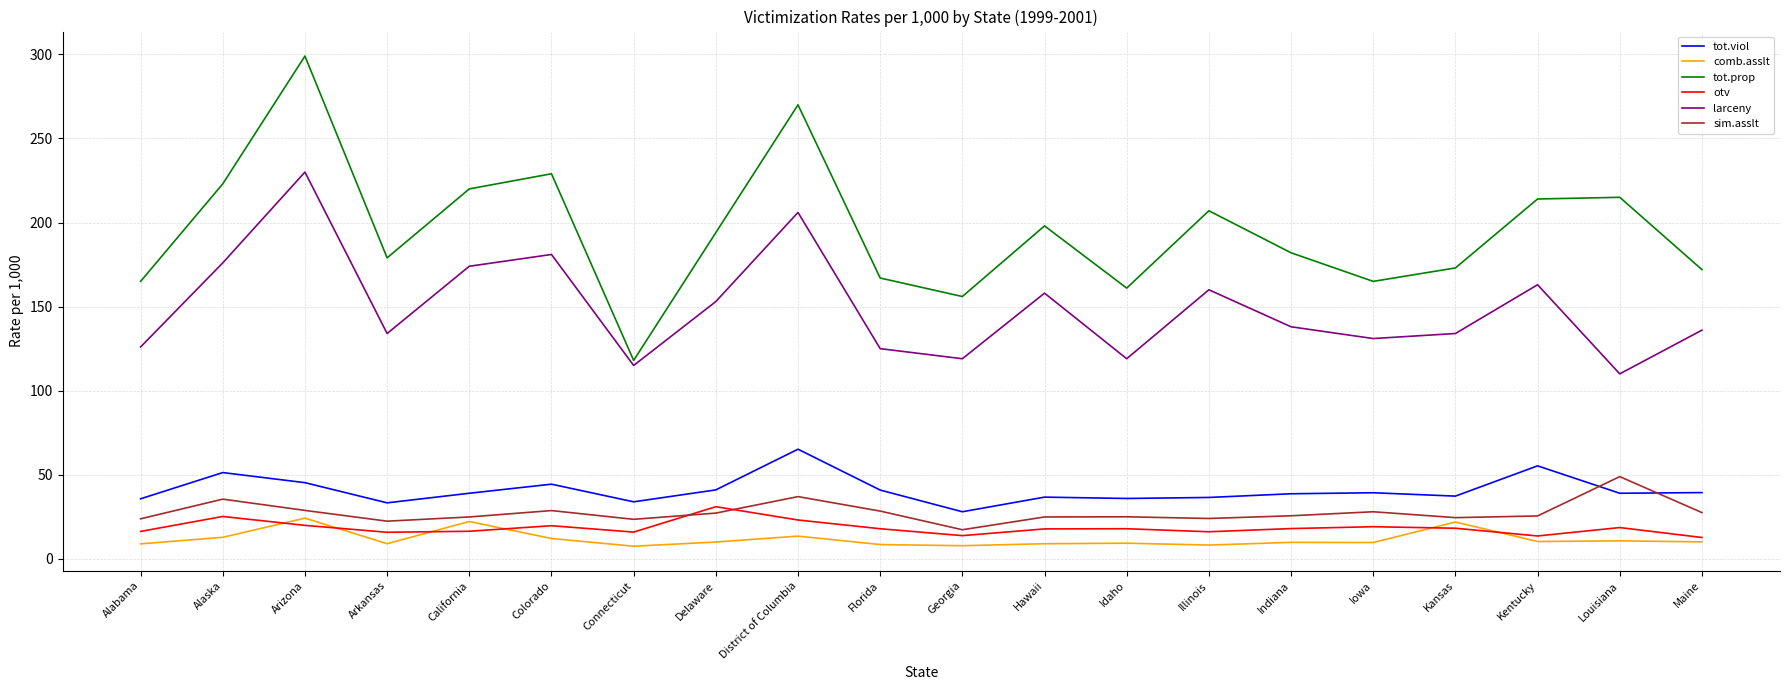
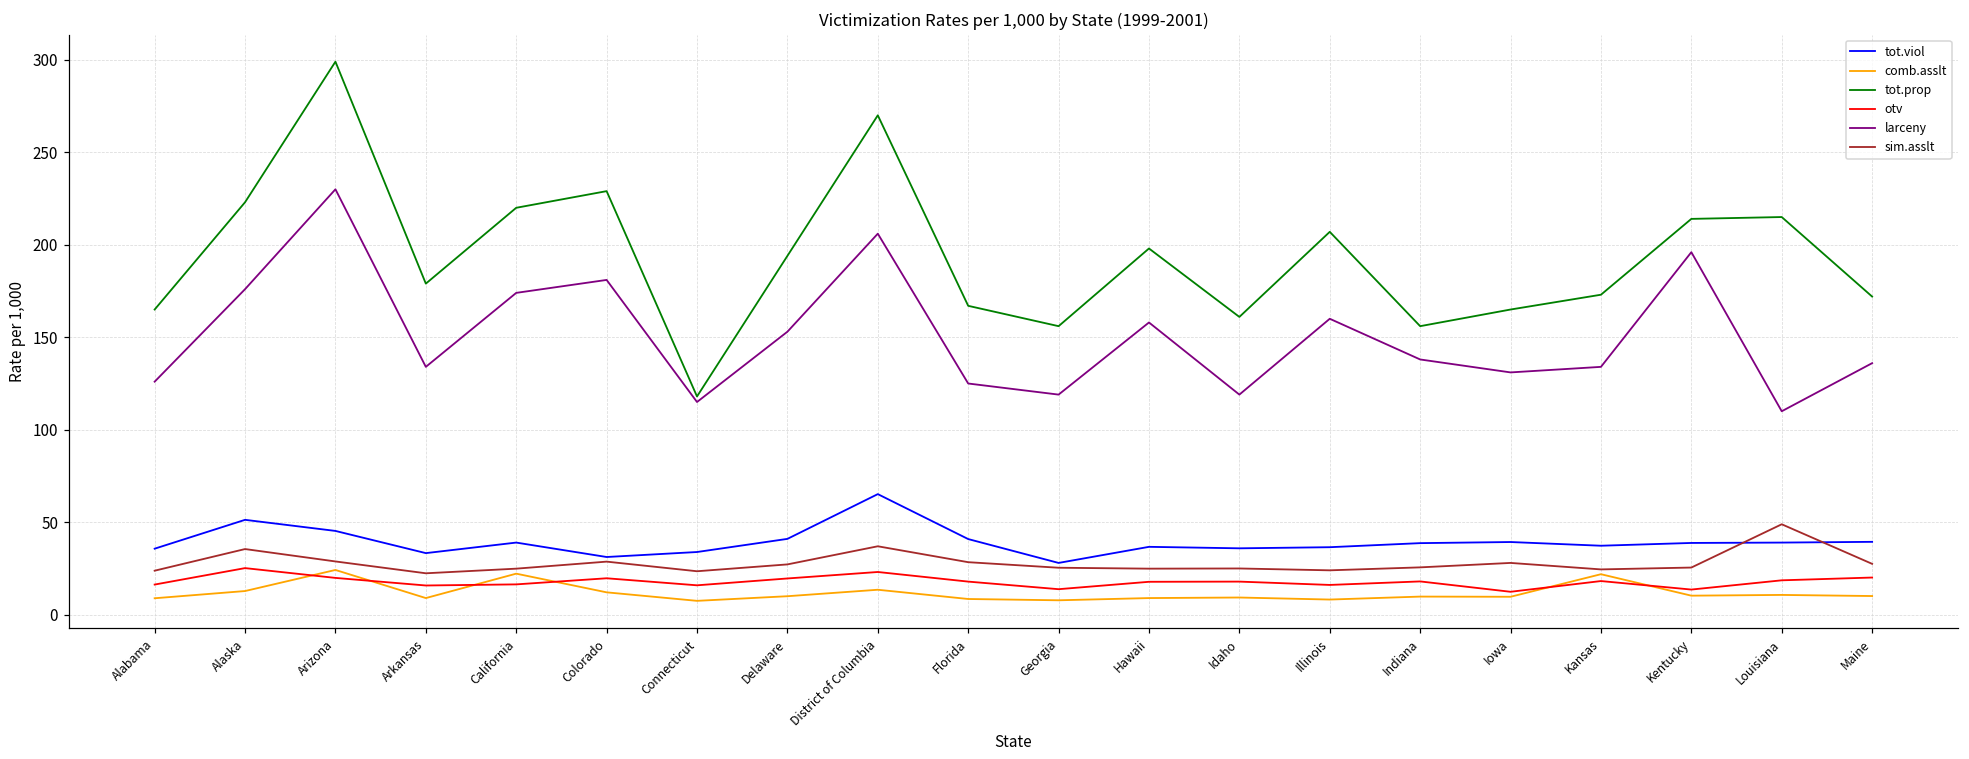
tot.viol, Colorado: 44 -> 31
otv, Delaware: 31 -> 20
sim.asslt, Georgia: 17 -> 25
tot.prop, Indiana: 182 -> 156
otv, Iowa: 19 -> 12
tot.viol, Kentucky: 55 -> 39
larceny, Kentucky: 163 -> 196
otv, Maine: 13 -> 20
